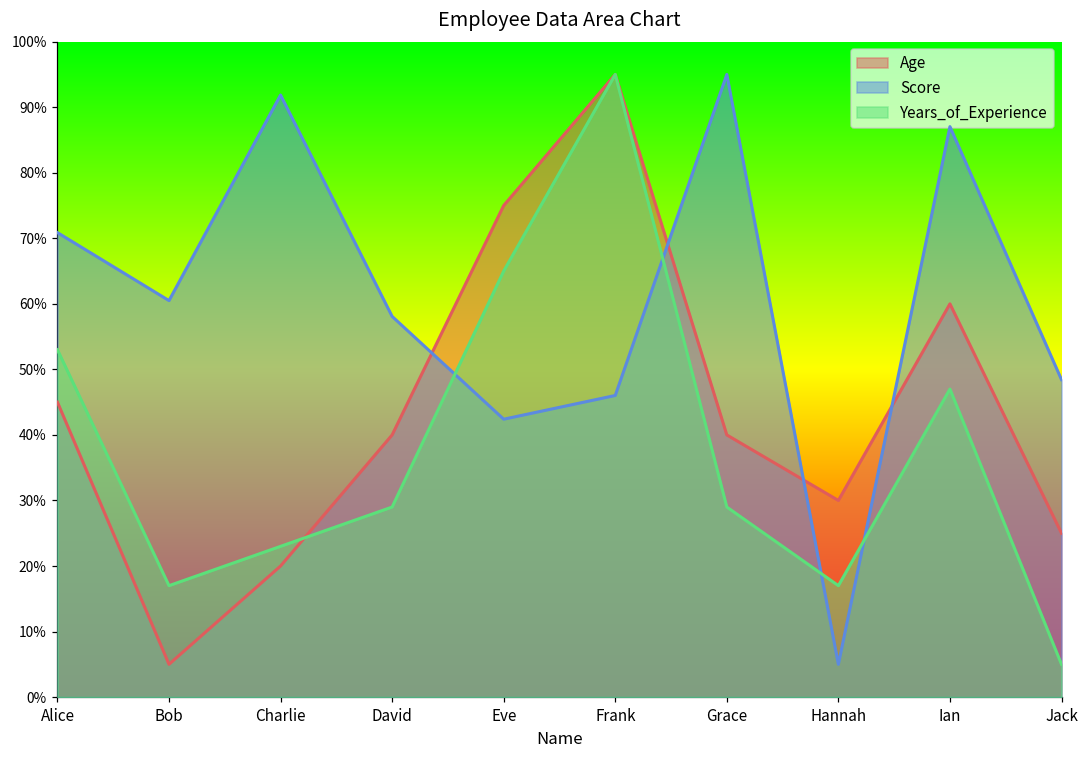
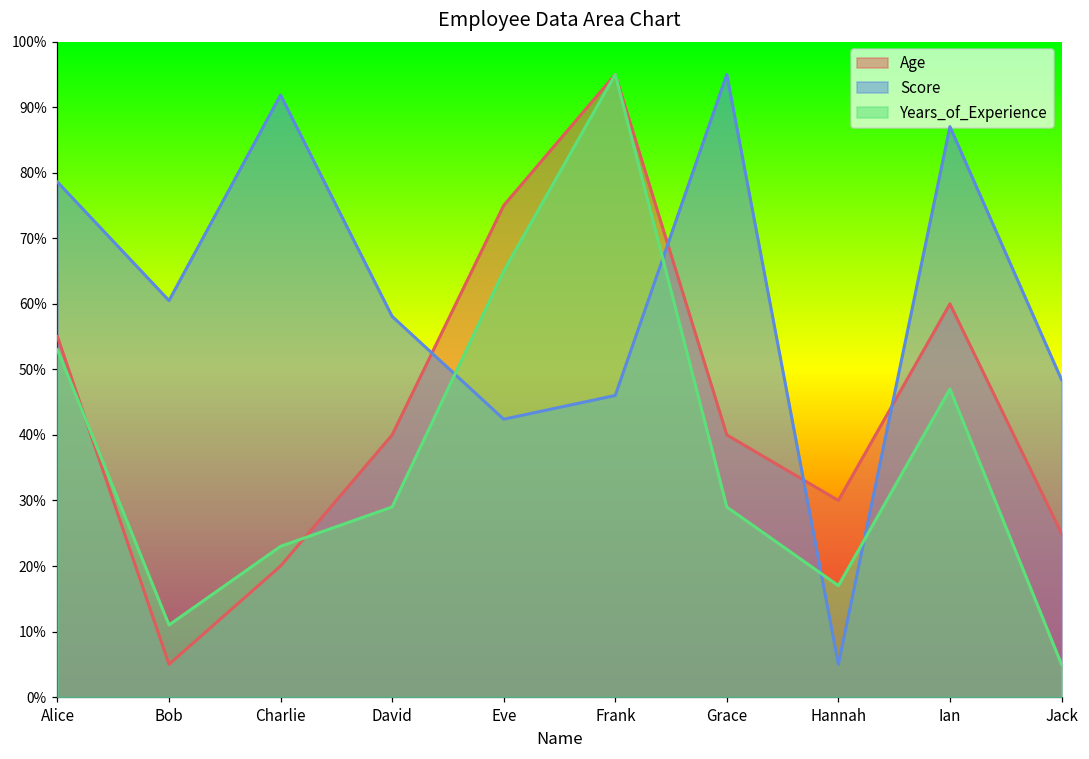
Age, Alice: 45% -> 55%
Score, Alice: 71% -> 79%
Years_of_Experience, Bob: 17% -> 11%
